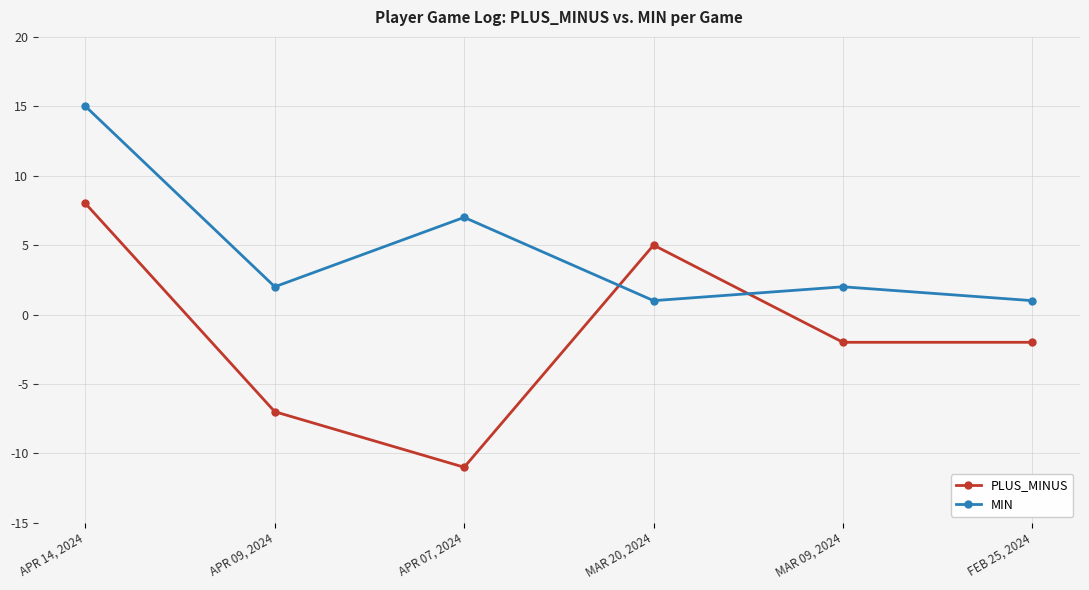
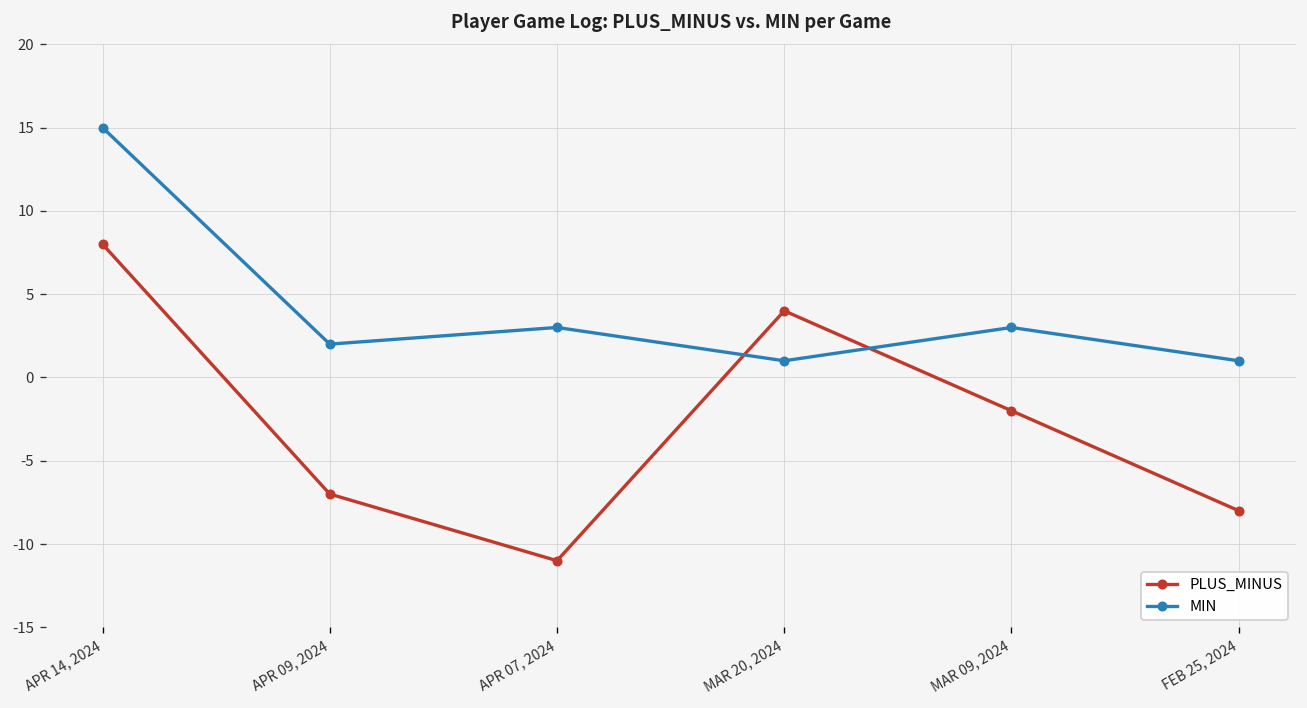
MIN, APR 07, 2024: 7 -> 3
PLUS_MINUS, MAR 20, 2024: 5 -> 4
MIN, MAR 09, 2024: 2 -> 3
PLUS_MINUS, FEB 25, 2024: -2 -> -8
